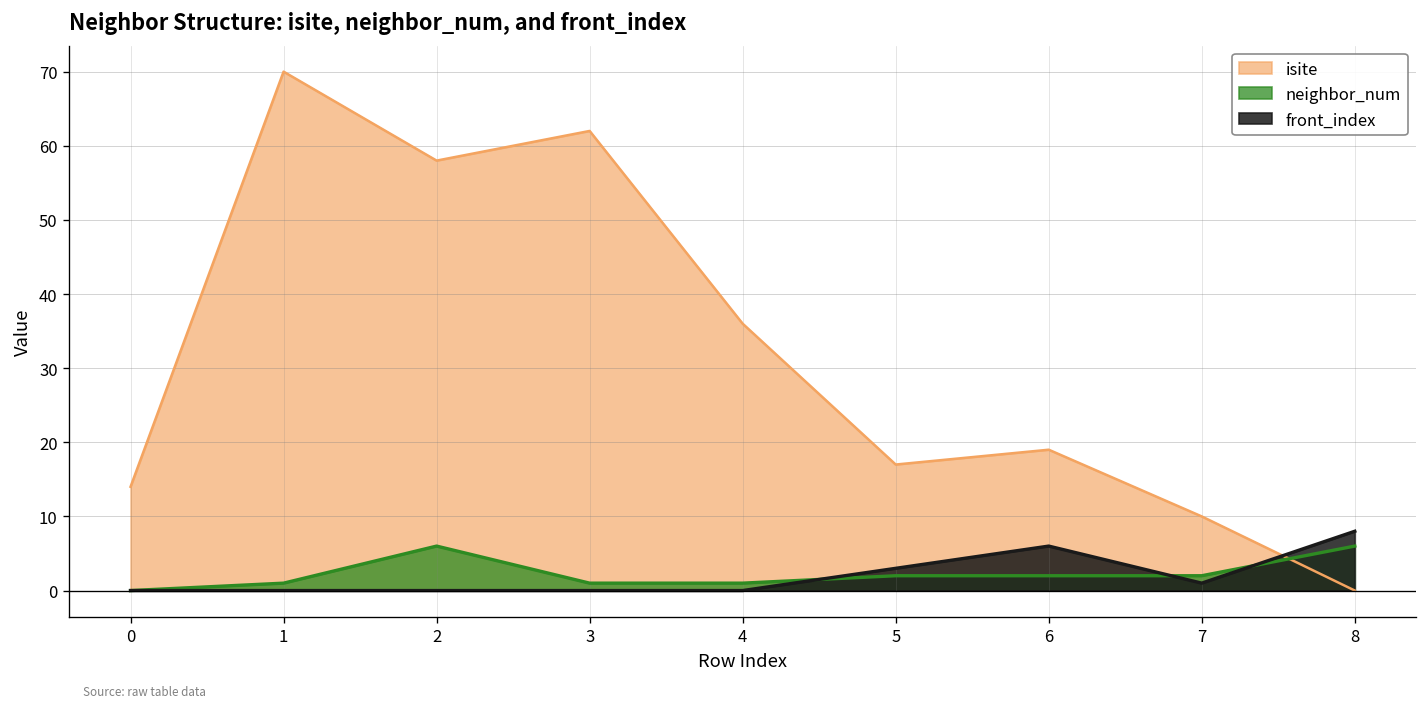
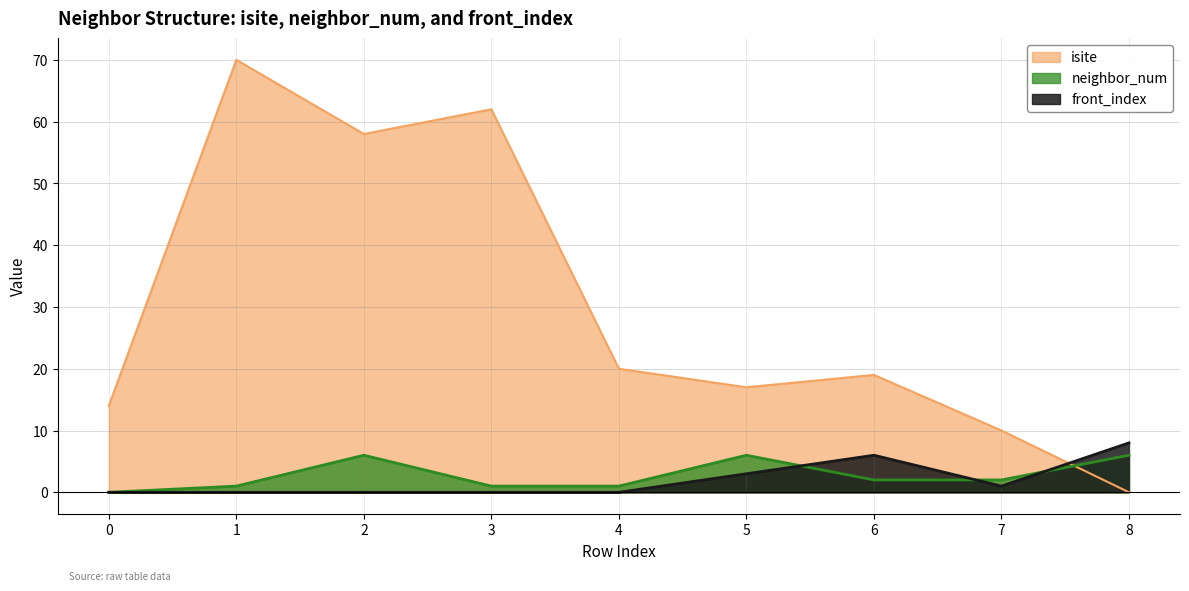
isite, 4: 36 -> 20
neighbor_num, 5: 2 -> 6
